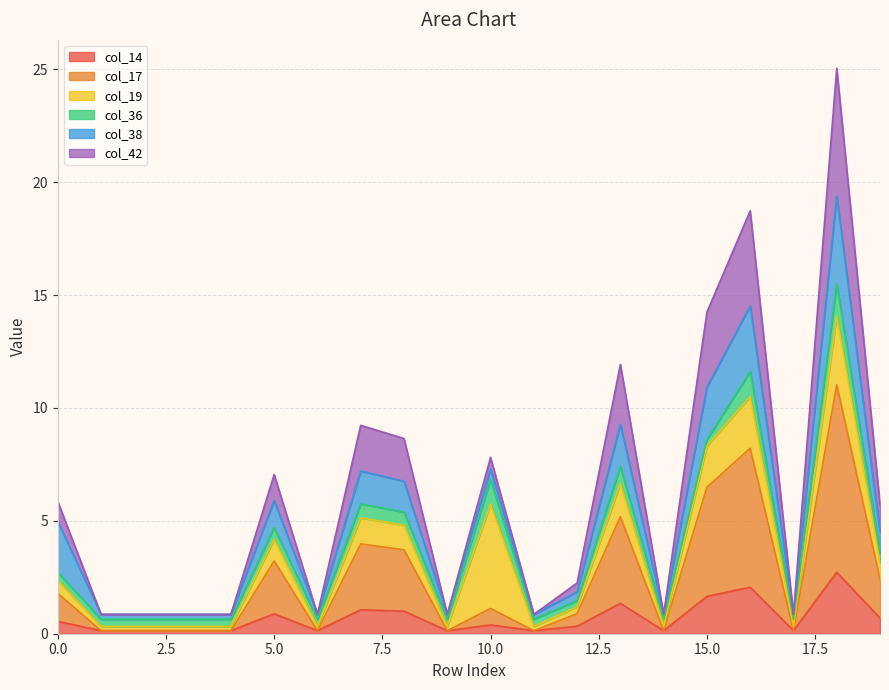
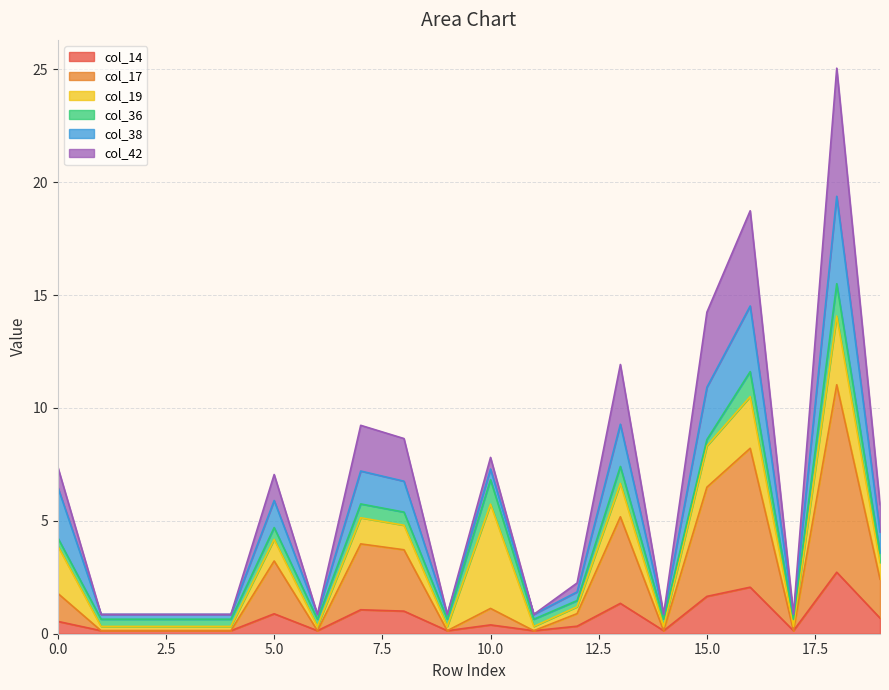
col_19, 0.0: 0.6 -> 2.1
